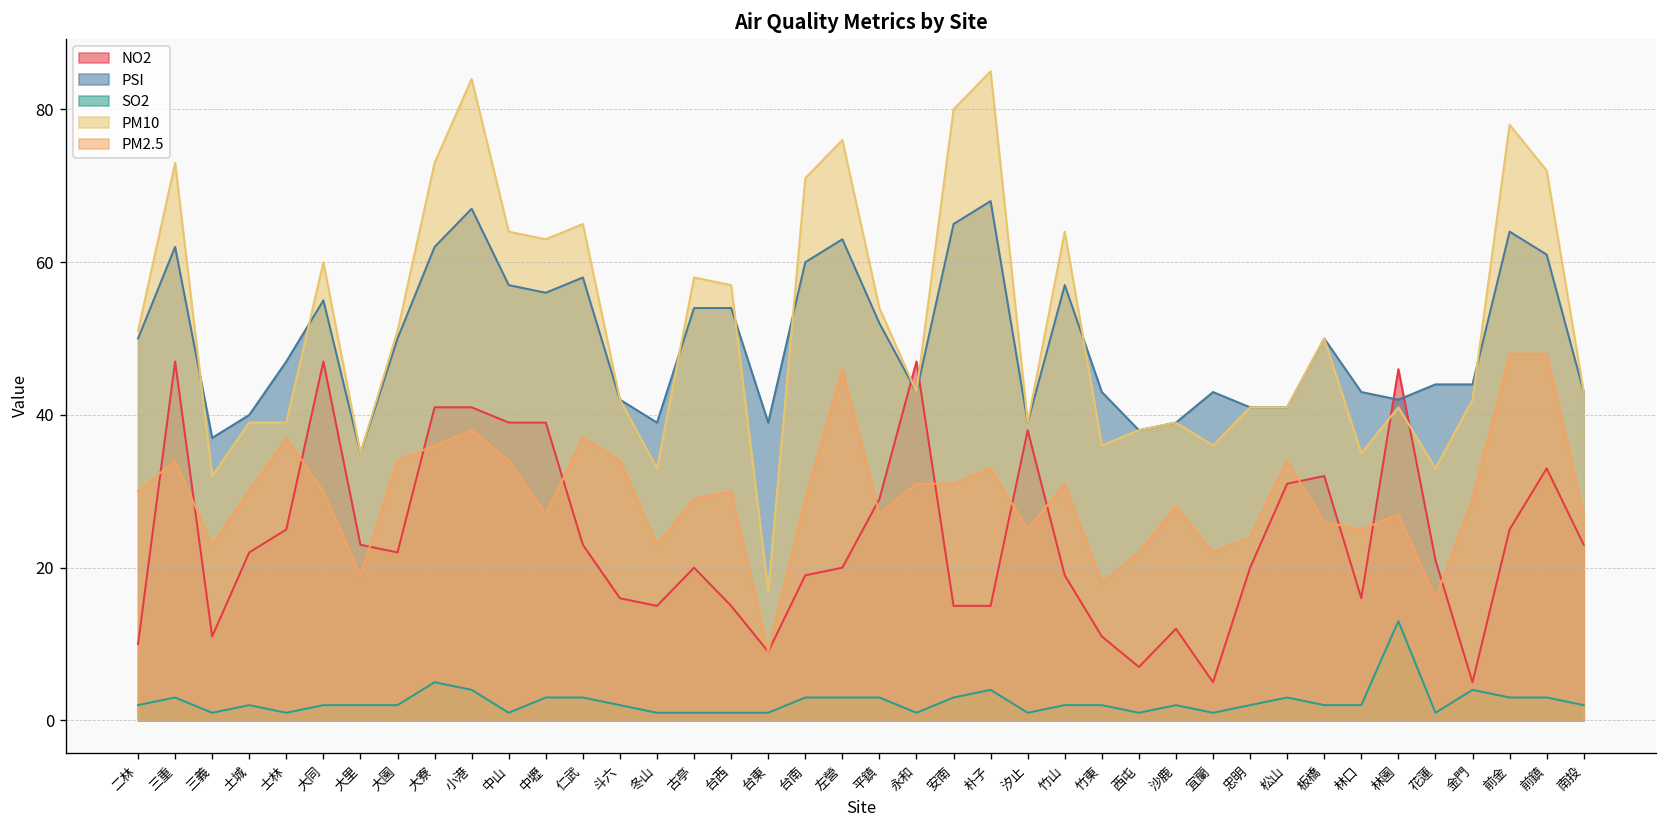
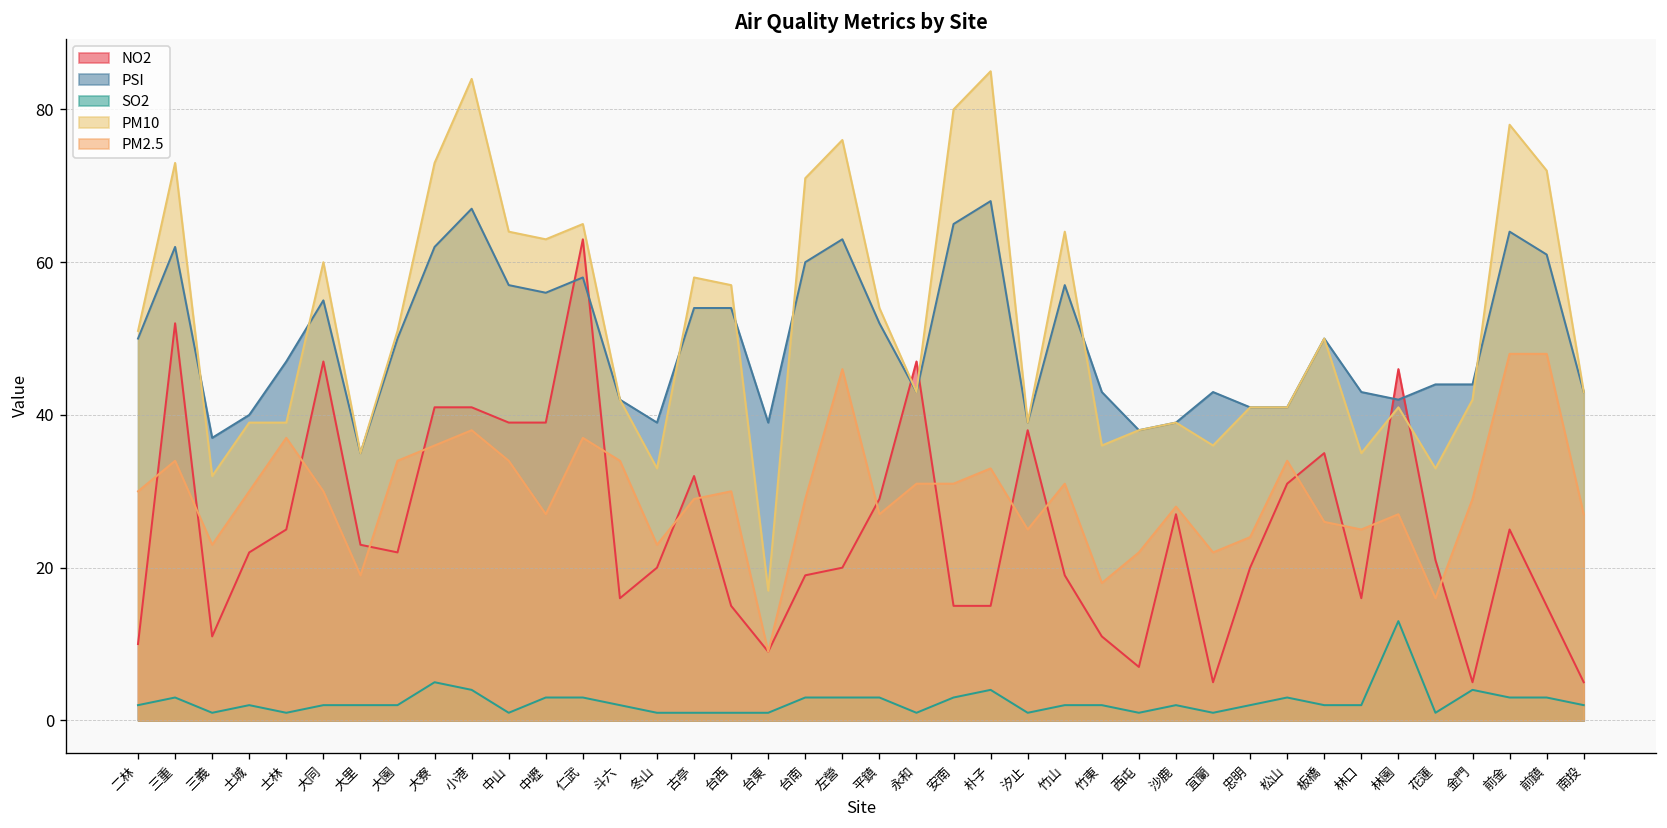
NO2, 三重: 47 -> 52
NO2, 仁武: 23 -> 63
NO2, 冬山: 15 -> 20
NO2, 古亭: 20 -> 32
NO2, 沙鹿: 12 -> 27
NO2, 板橋: 32 -> 35
NO2, 前鎮: 33 -> 15
NO2, 南投: 23 -> 5
